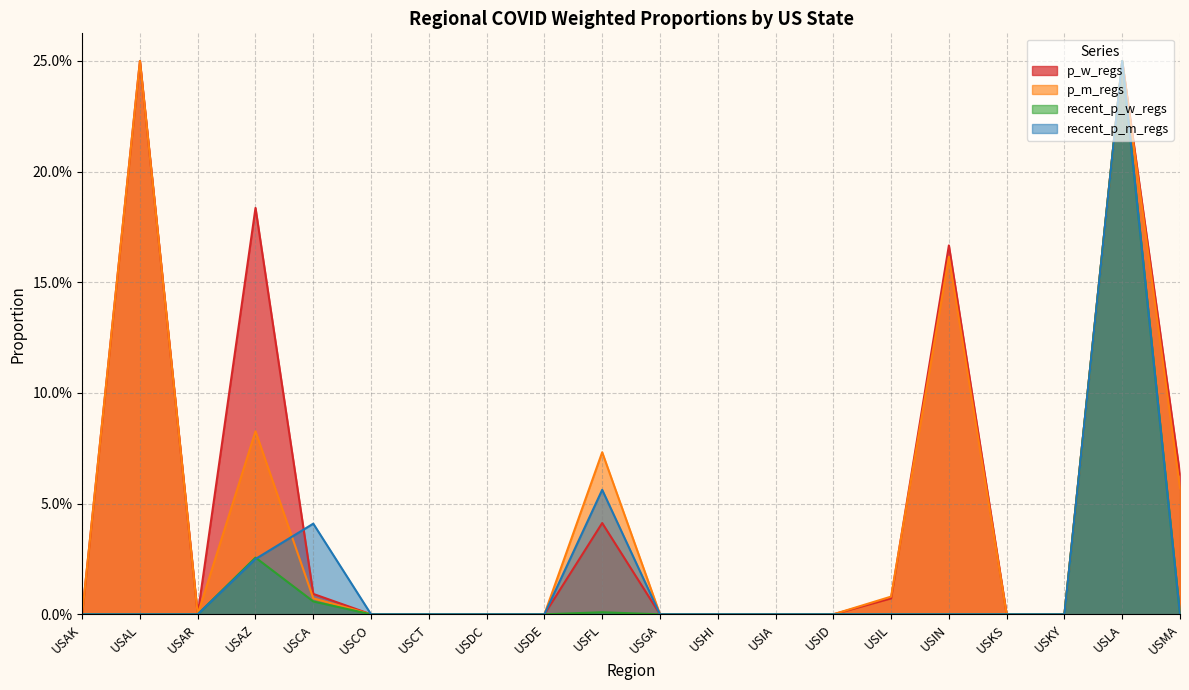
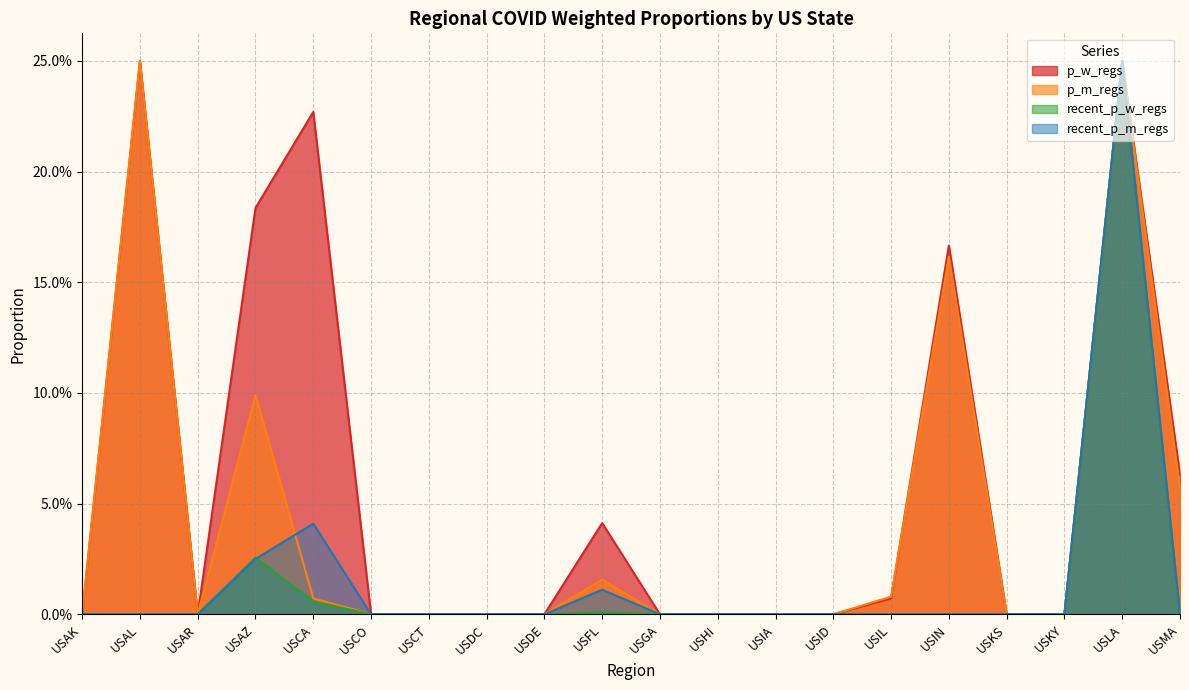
p_m_regs, USAZ: 8.3% -> 9.9%
p_w_regs, USCA: 0.9% -> 22.7%
p_m_regs, USFL: 7.3% -> 1.6%
recent_p_m_regs, USFL: 5.6% -> 1.1%
